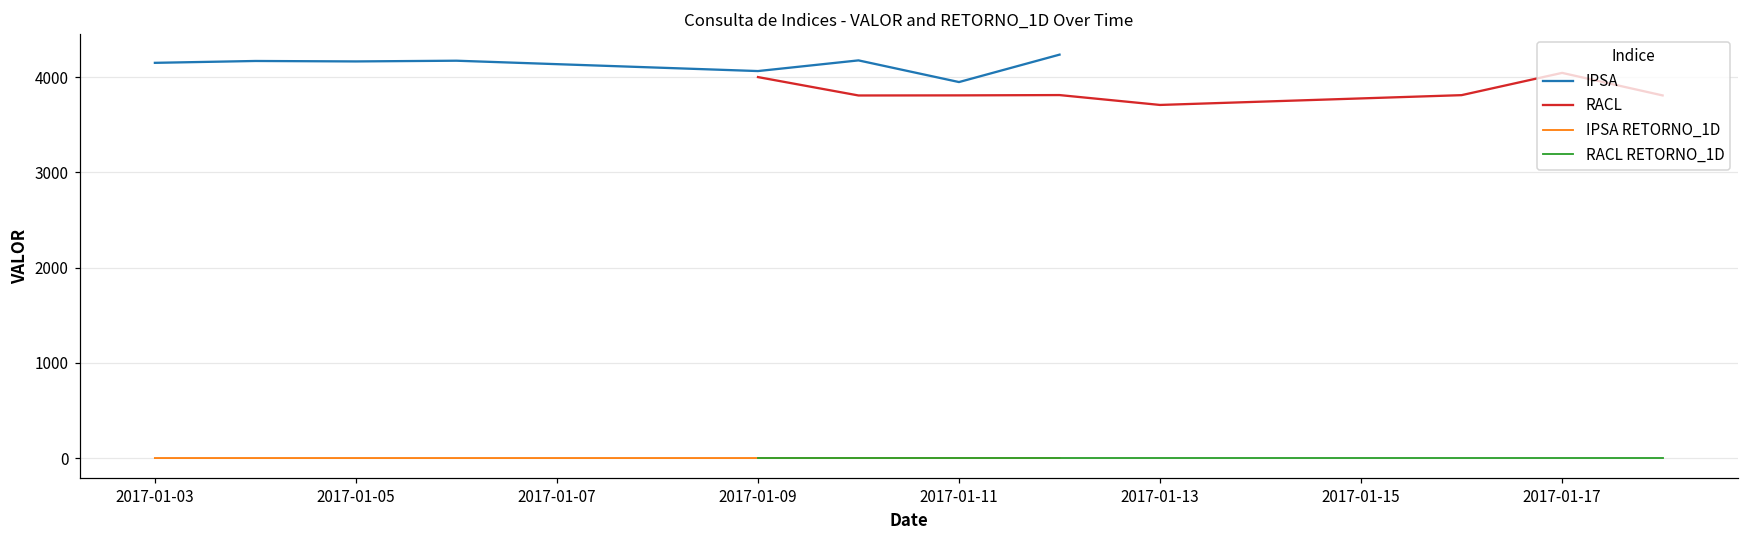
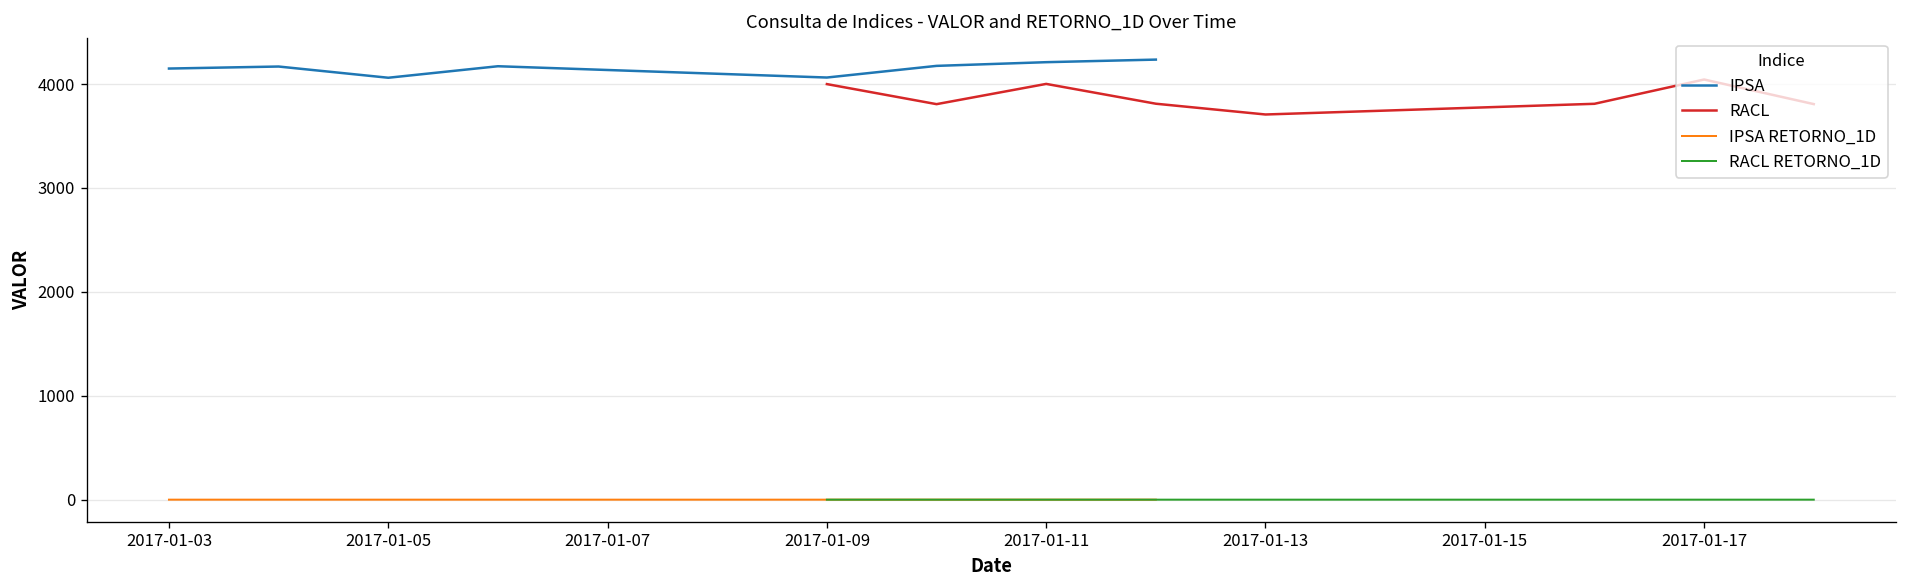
IPSA, 2017-01-05: 4200 -> 4100
IPSA, 2017-01-11: 3900 -> 4200
RACL, 2017-01-11: 3800 -> 4000
